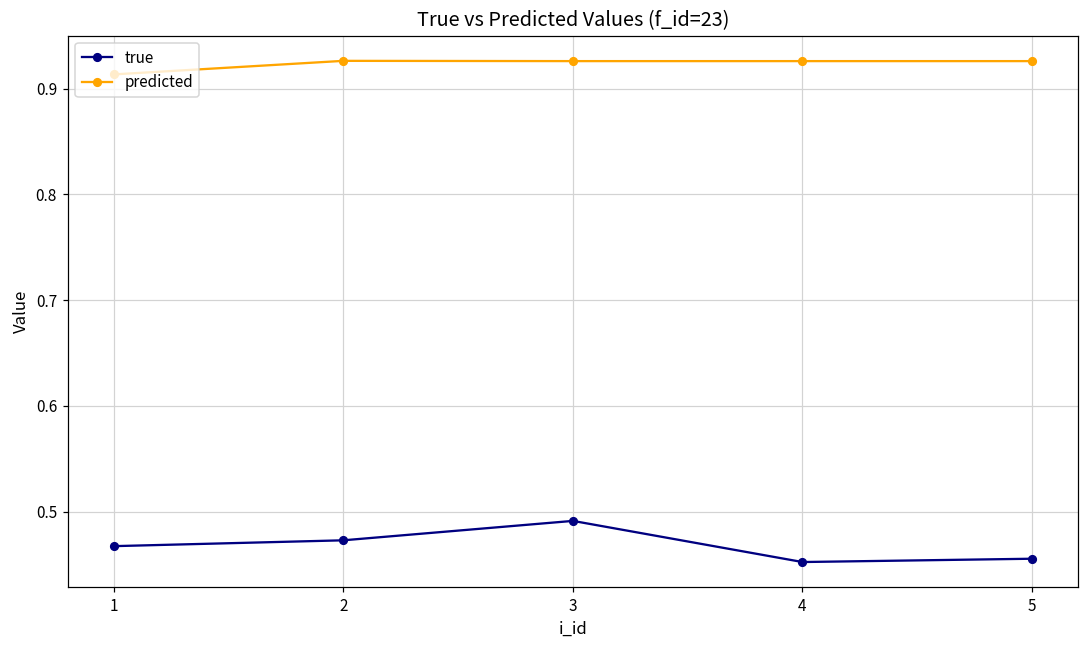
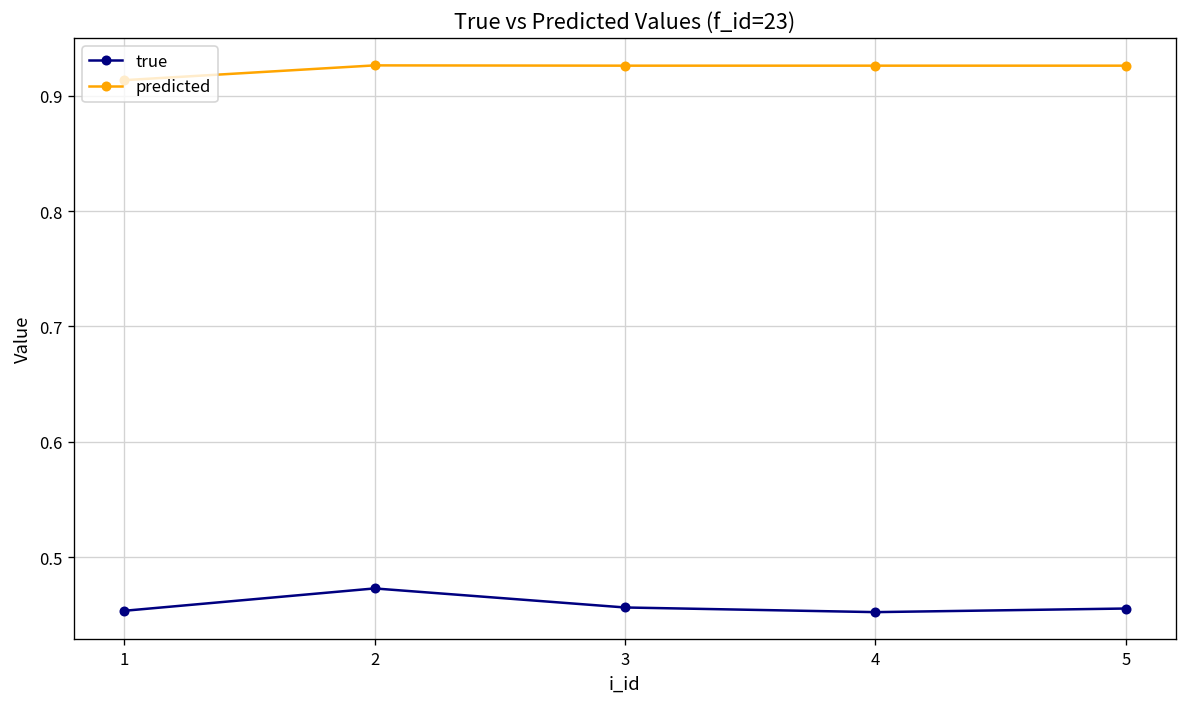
true, 1: 0.47 -> 0.45
true, 3: 0.49 -> 0.46
